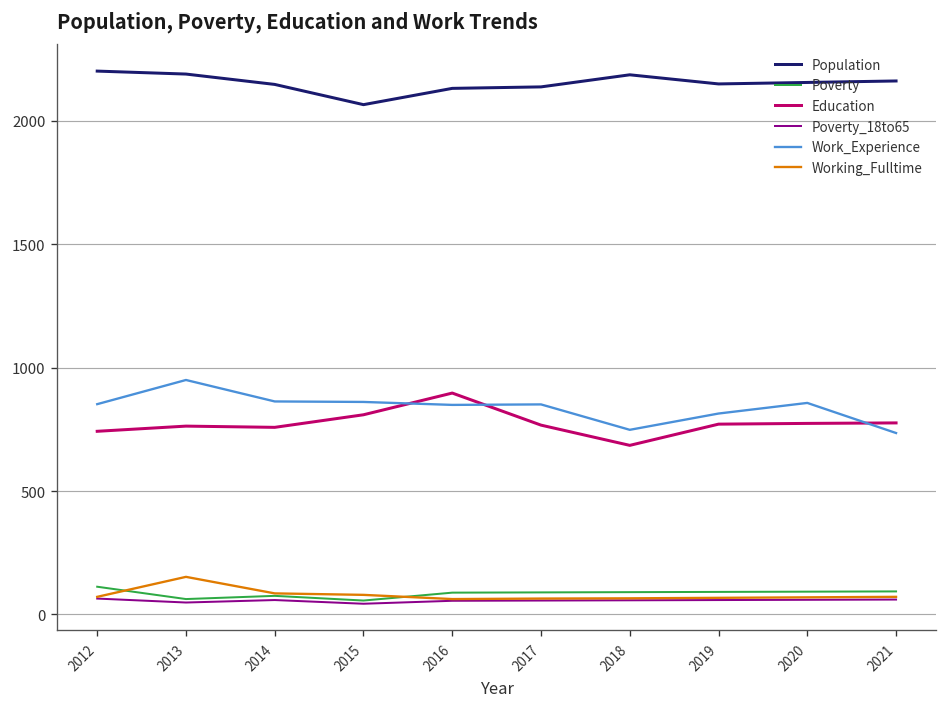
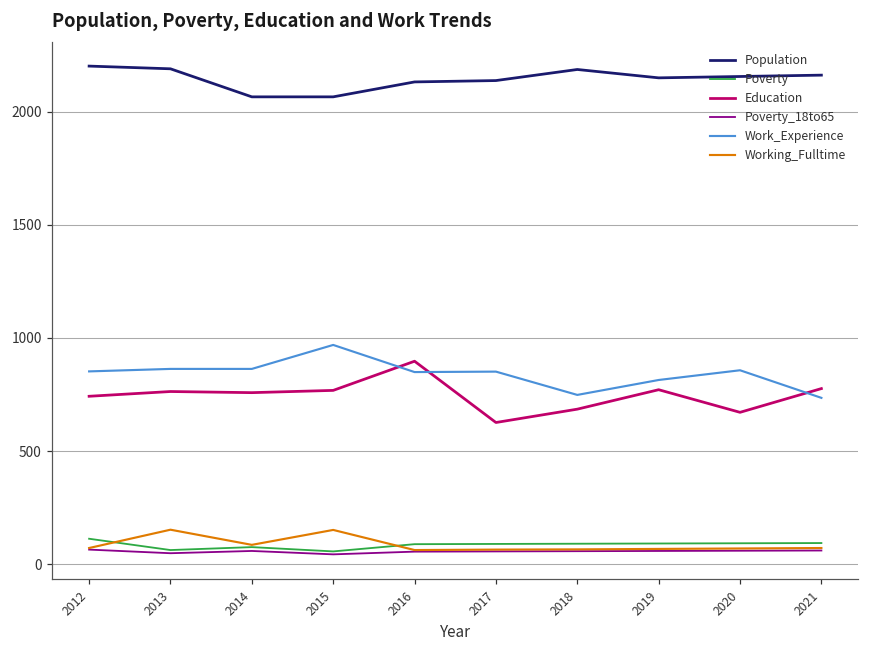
Work_Experience, 2013: 950 -> 860
Population, 2014: 2150 -> 2070
Education, 2015: 810 -> 770
Work_Experience, 2015: 860 -> 970
Working_Fulltime, 2015: 80 -> 150
Education, 2017: 770 -> 630
Education, 2020: 770 -> 670
